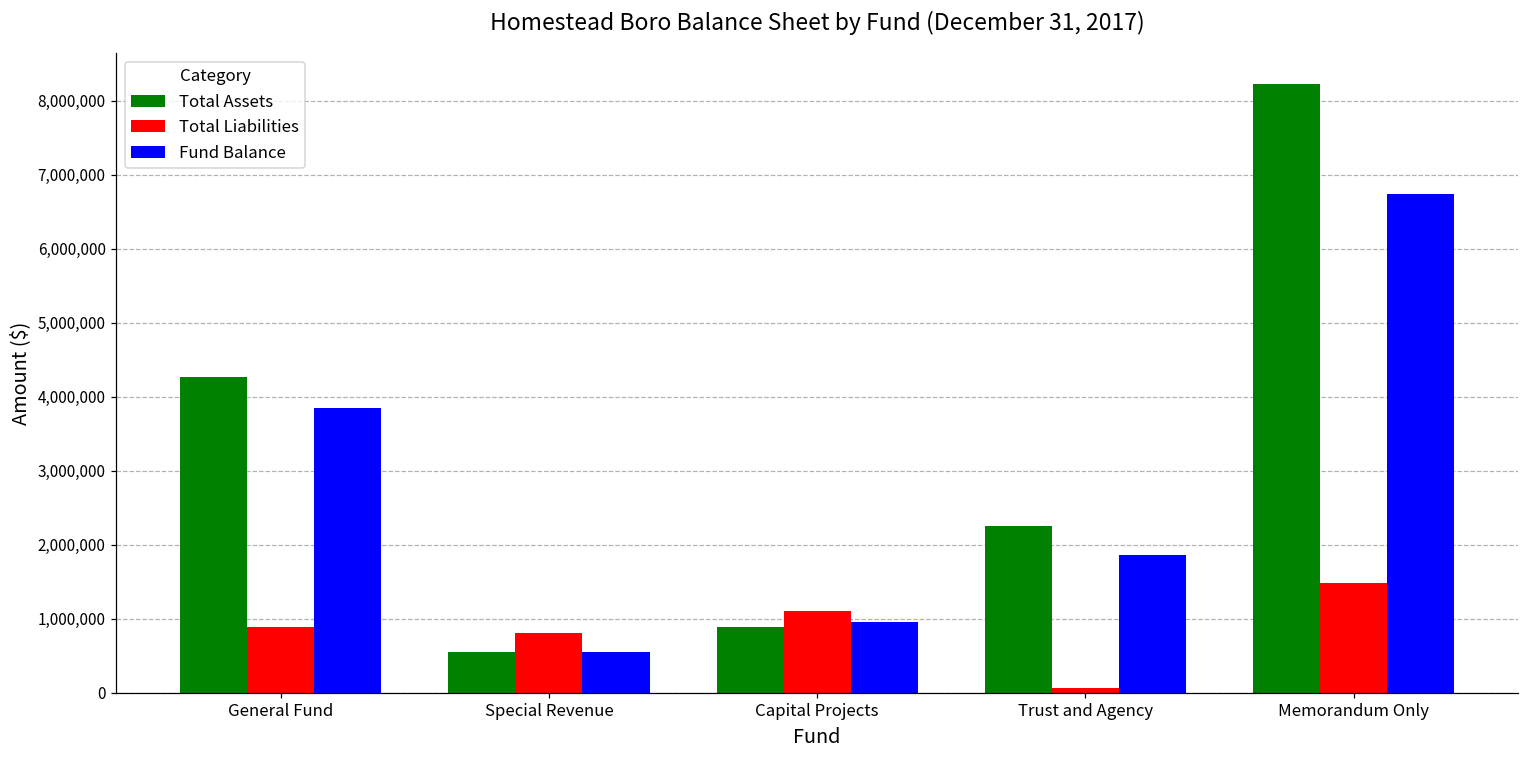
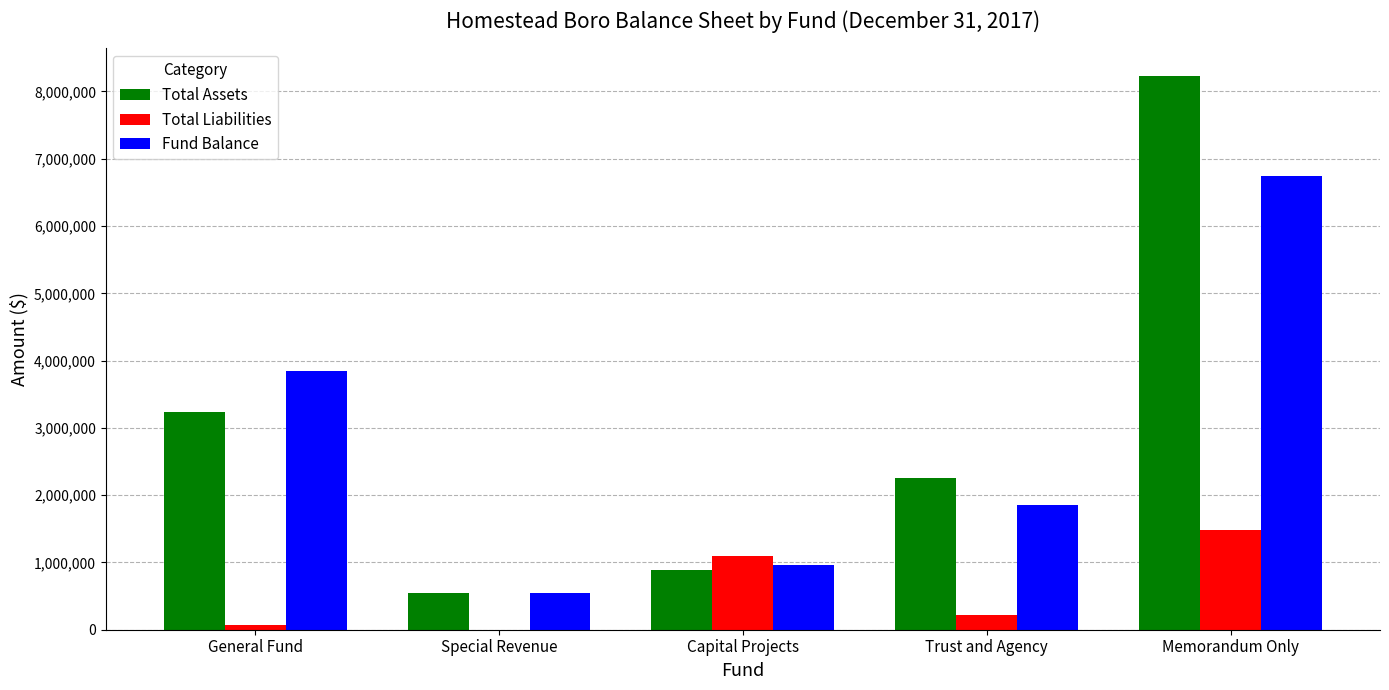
Total Assets, General Fund: 4,300,000 -> 3,200,000
Total Liabilities, General Fund: 900,000 -> 100,000
Total Liabilities, Special Revenue: 800,000 -> 0
Total Liabilities, Trust and Agency: 100,000 -> 200,000
